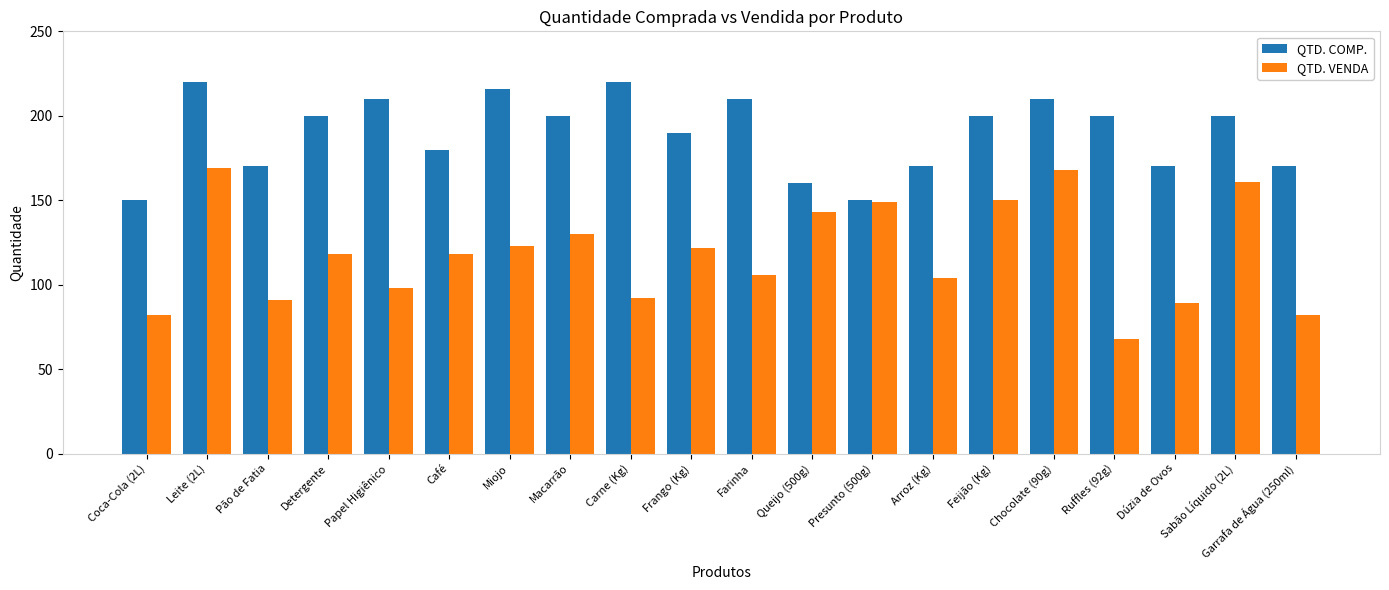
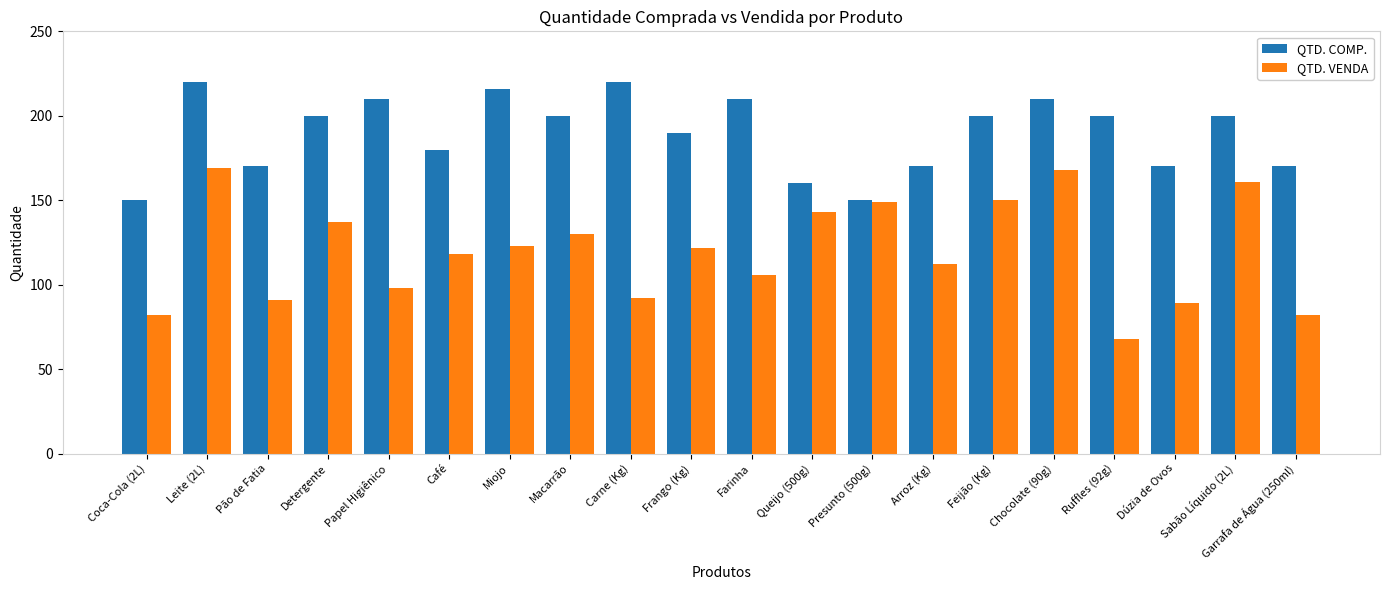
QTD. VENDA, Detergente: 118 -> 137
QTD. VENDA, Arroz (Kg): 104 -> 112
